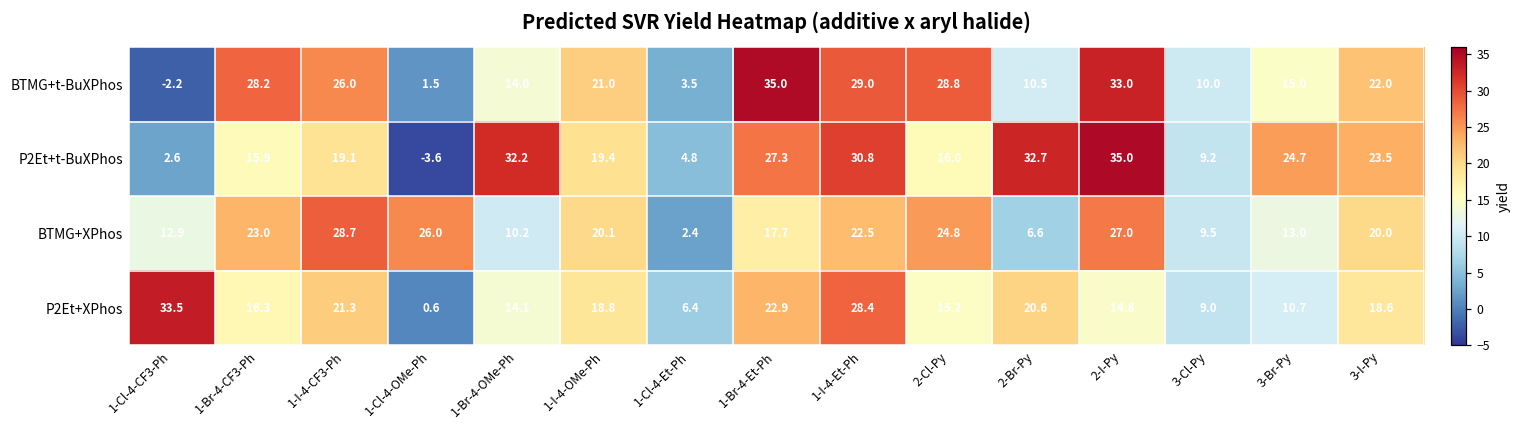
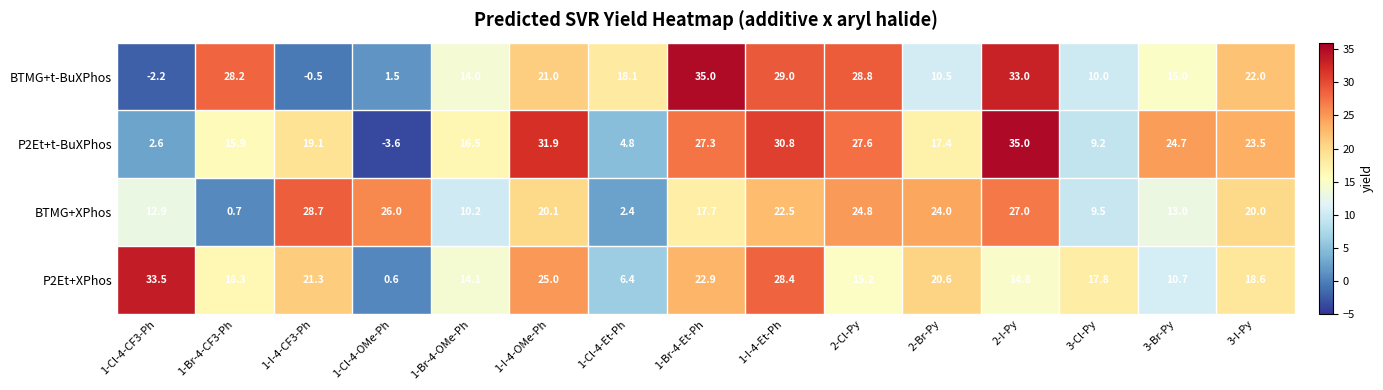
BTMG+t-BuXPhos, 1-I-4-CF3-Ph: 26.0 -> -0.5
BTMG+t-BuXPhos, 1-Cl-4-Et-Ph: 3.5 -> 18.1
P2Et+t-BuXPhos, 1-Br-4-OMe-Ph: 32.2 -> 16.5
P2Et+t-BuXPhos, 1-I-4-OMe-Ph: 19.4 -> 31.9
P2Et+t-BuXPhos, 2-Cl-Py: 16.0 -> 27.6
P2Et+t-BuXPhos, 2-Br-Py: 32.7 -> 17.4
BTMG+XPhos, 1-Br-4-CF3-Ph: 23.0 -> 0.7
BTMG+XPhos, 2-Br-Py: 6.6 -> 24.0
P2Et+XPhos, 1-I-4-OMe-Ph: 18.8 -> 25.0
P2Et+XPhos, 3-Cl-Py: 9.0 -> 17.8
